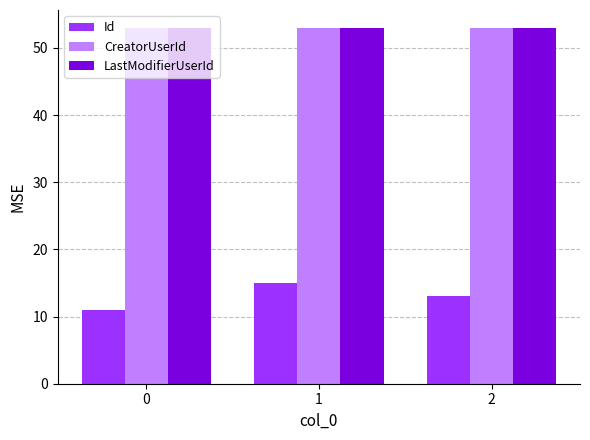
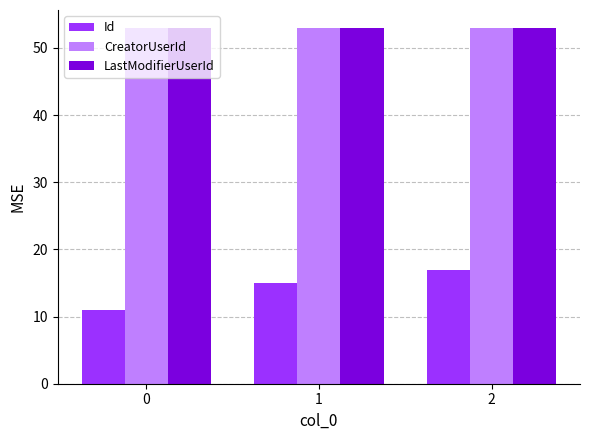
Id, 2: 13 -> 17
